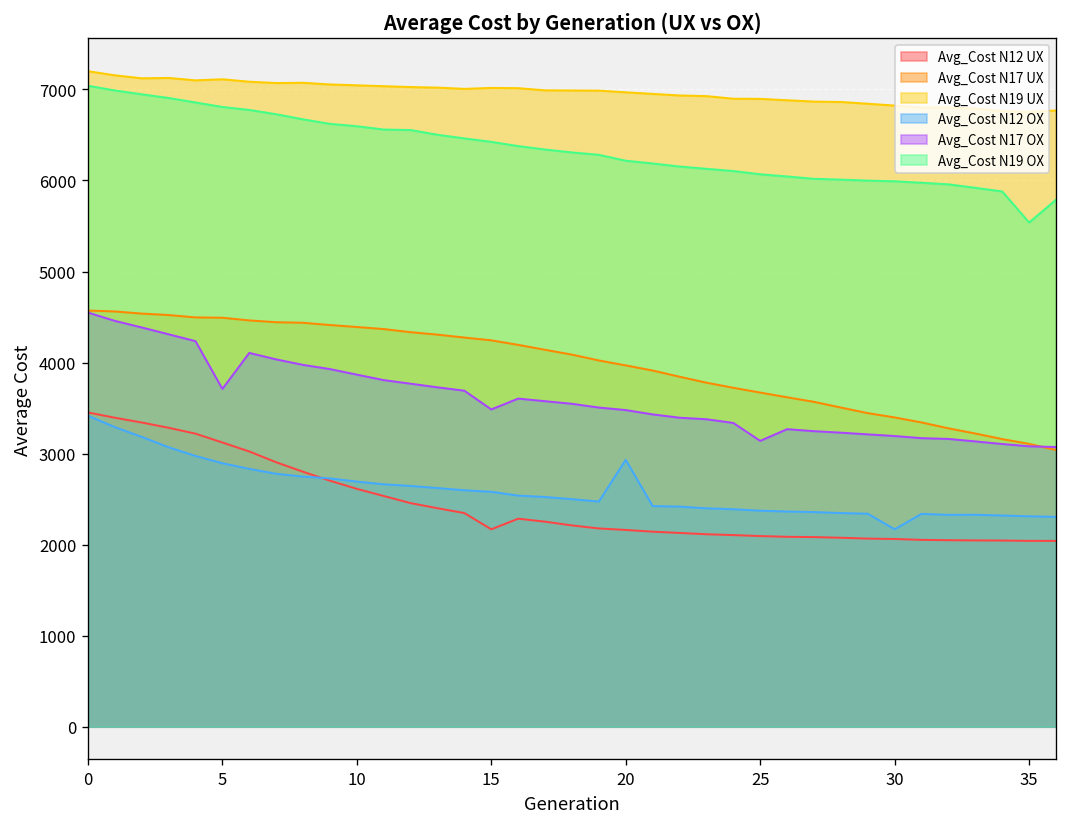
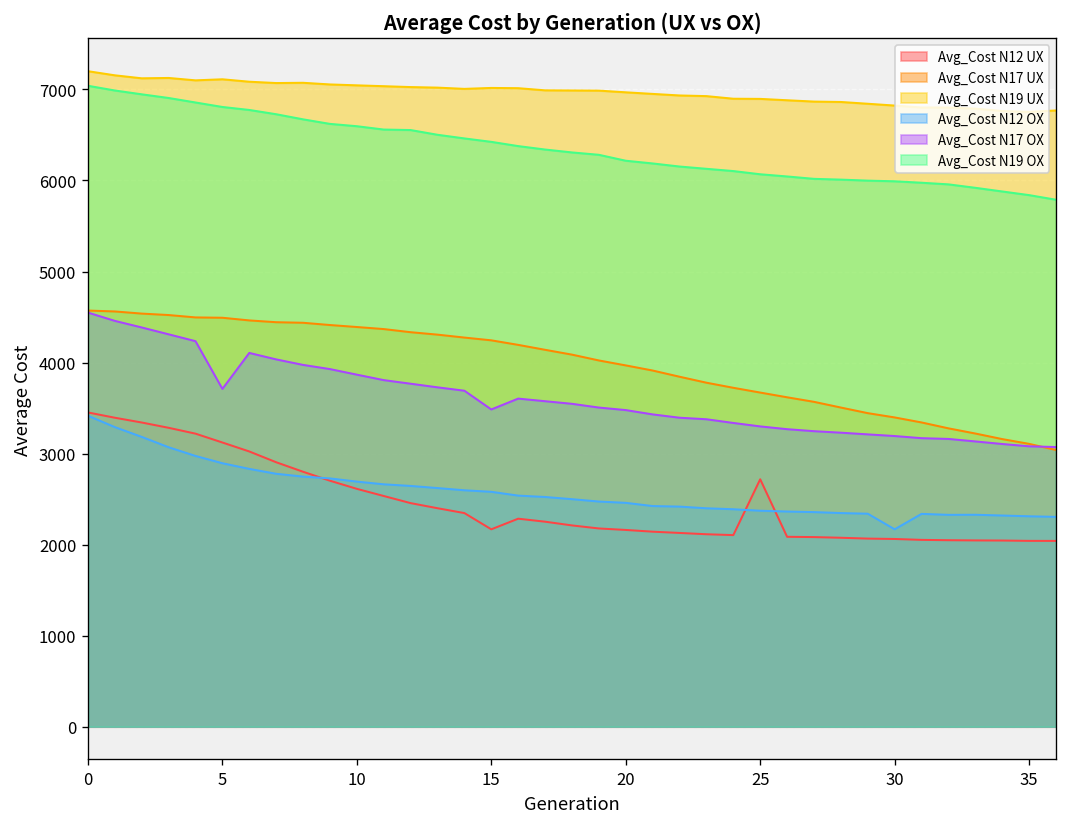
Avg_Cost N12 OX, 20: 2900 -> 2500
Avg_Cost N12 UX, 25: 2100 -> 2700
Avg_Cost N17 OX, 25: 3100 -> 3300
Avg_Cost N19 OX, 35: 5500 -> 5800
